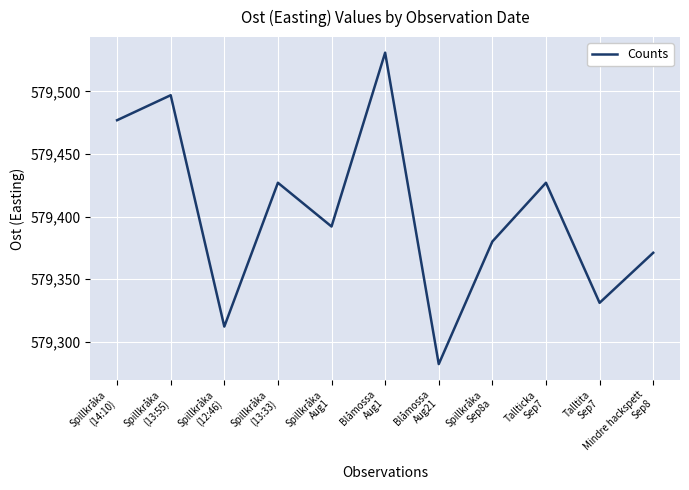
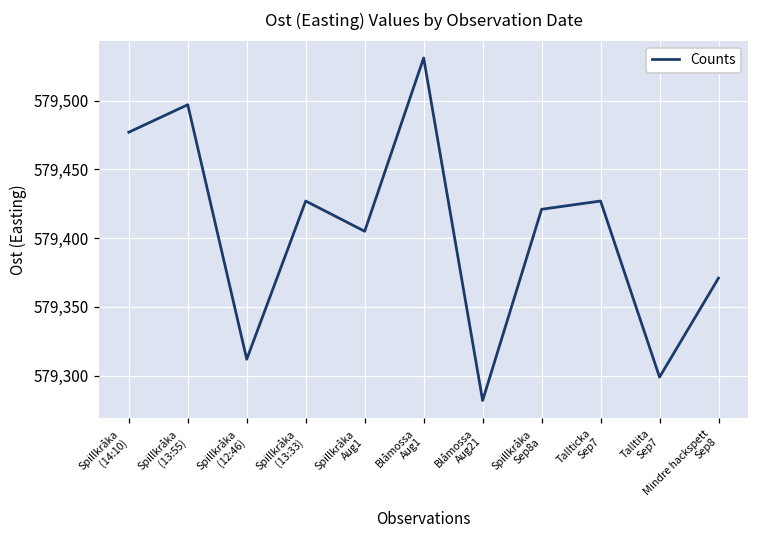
Spillkråka Aug1: 579,392 -> 579,405
Spillkråka Sep8a: 579,380 -> 579,421
Talltita Sep7: 579,331 -> 579,299
